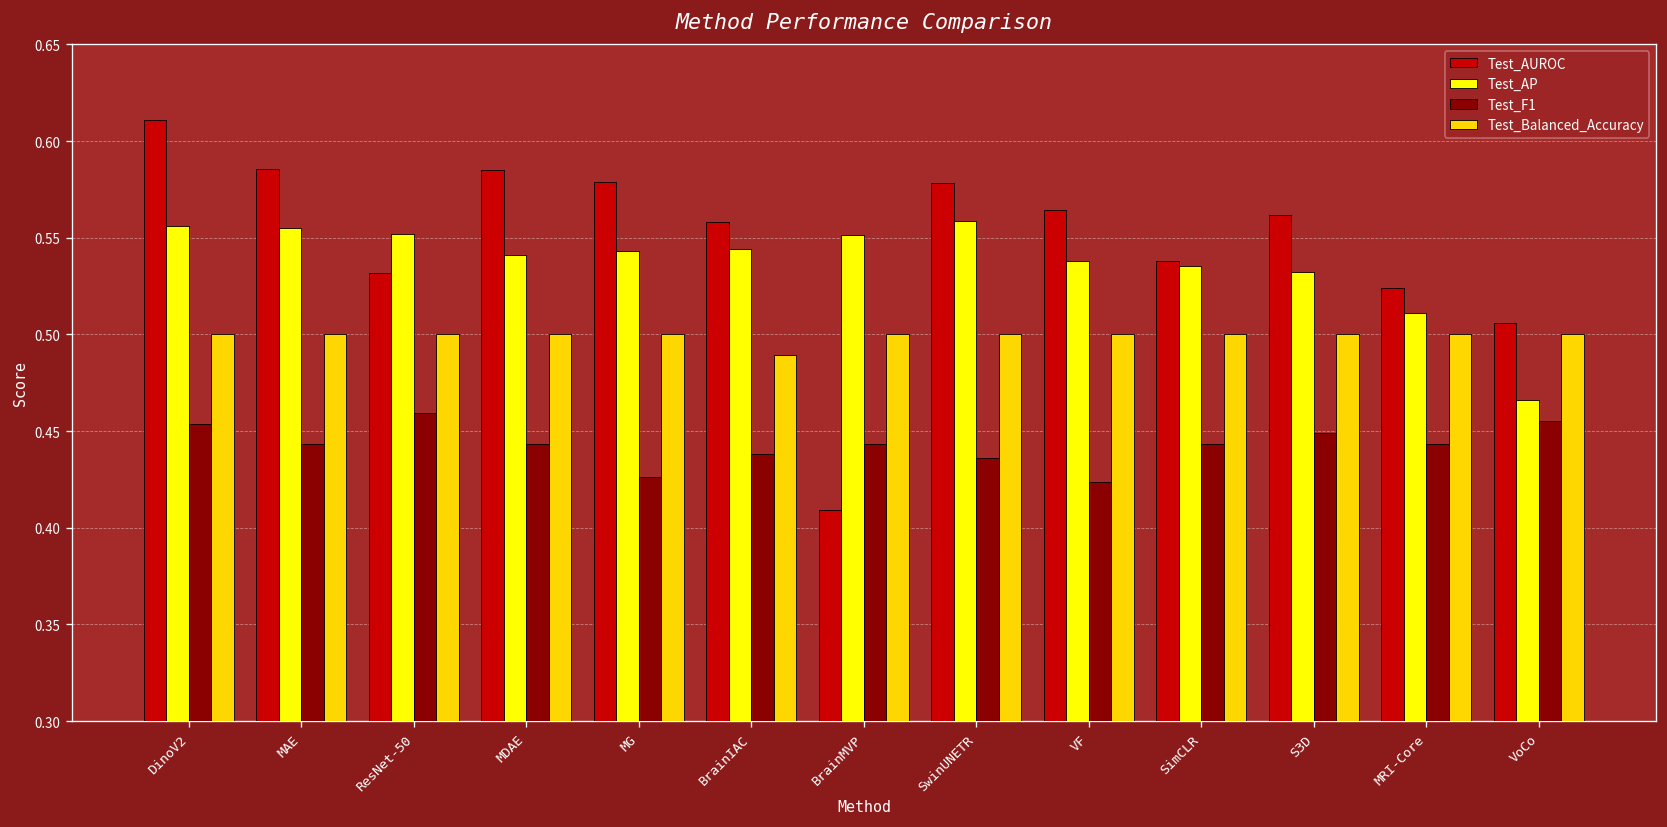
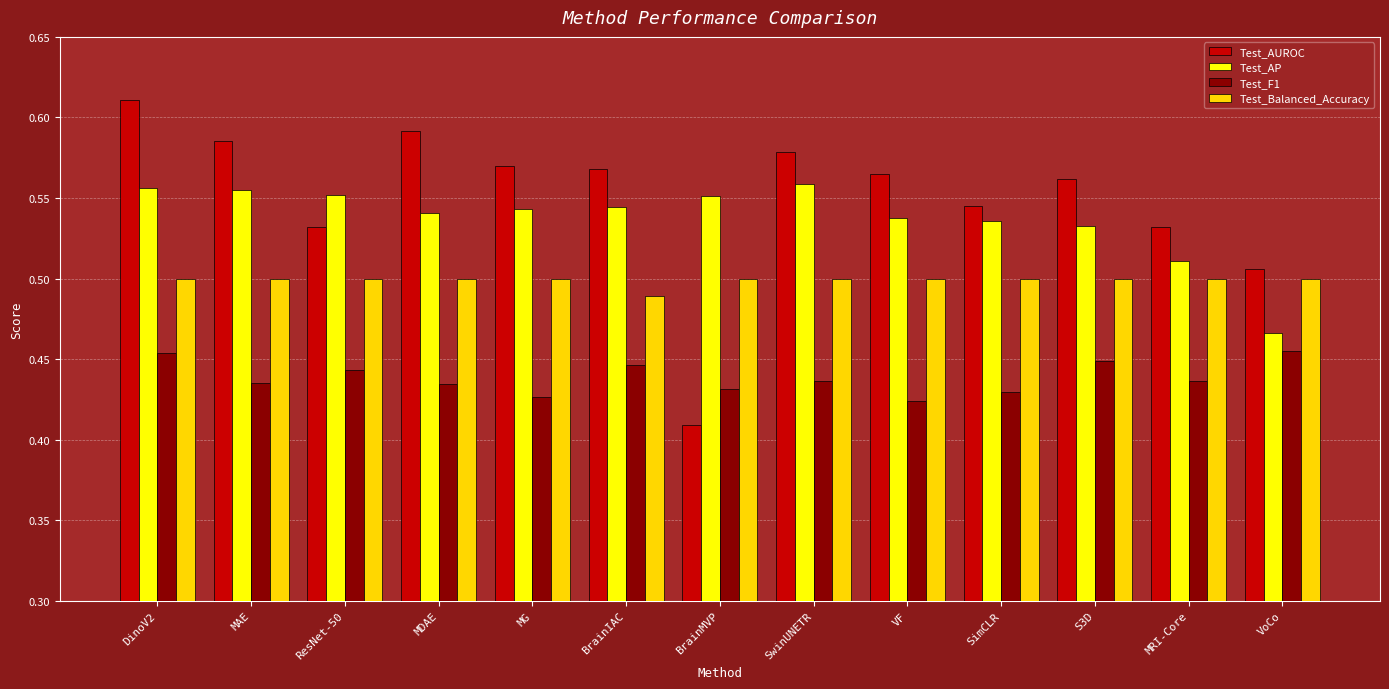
Test_F1, MAE: 0.443 -> 0.435
Test_F1, ResNet-50: 0.459 -> 0.443
Test_AUROC, MDAE: 0.585 -> 0.591
Test_F1, MDAE: 0.443 -> 0.435
Test_AUROC, MG: 0.579 -> 0.570
Test_AUROC, BrainIAC: 0.558 -> 0.568
Test_F1, BrainIAC: 0.438 -> 0.446
Test_F1, BrainMVP: 0.443 -> 0.431
Test_AUROC, SimCLR: 0.538 -> 0.545
Test_F1, SimCLR: 0.443 -> 0.430
Test_AUROC, MRI-Core: 0.524 -> 0.532
Test_F1, MRI-Core: 0.443 -> 0.436
